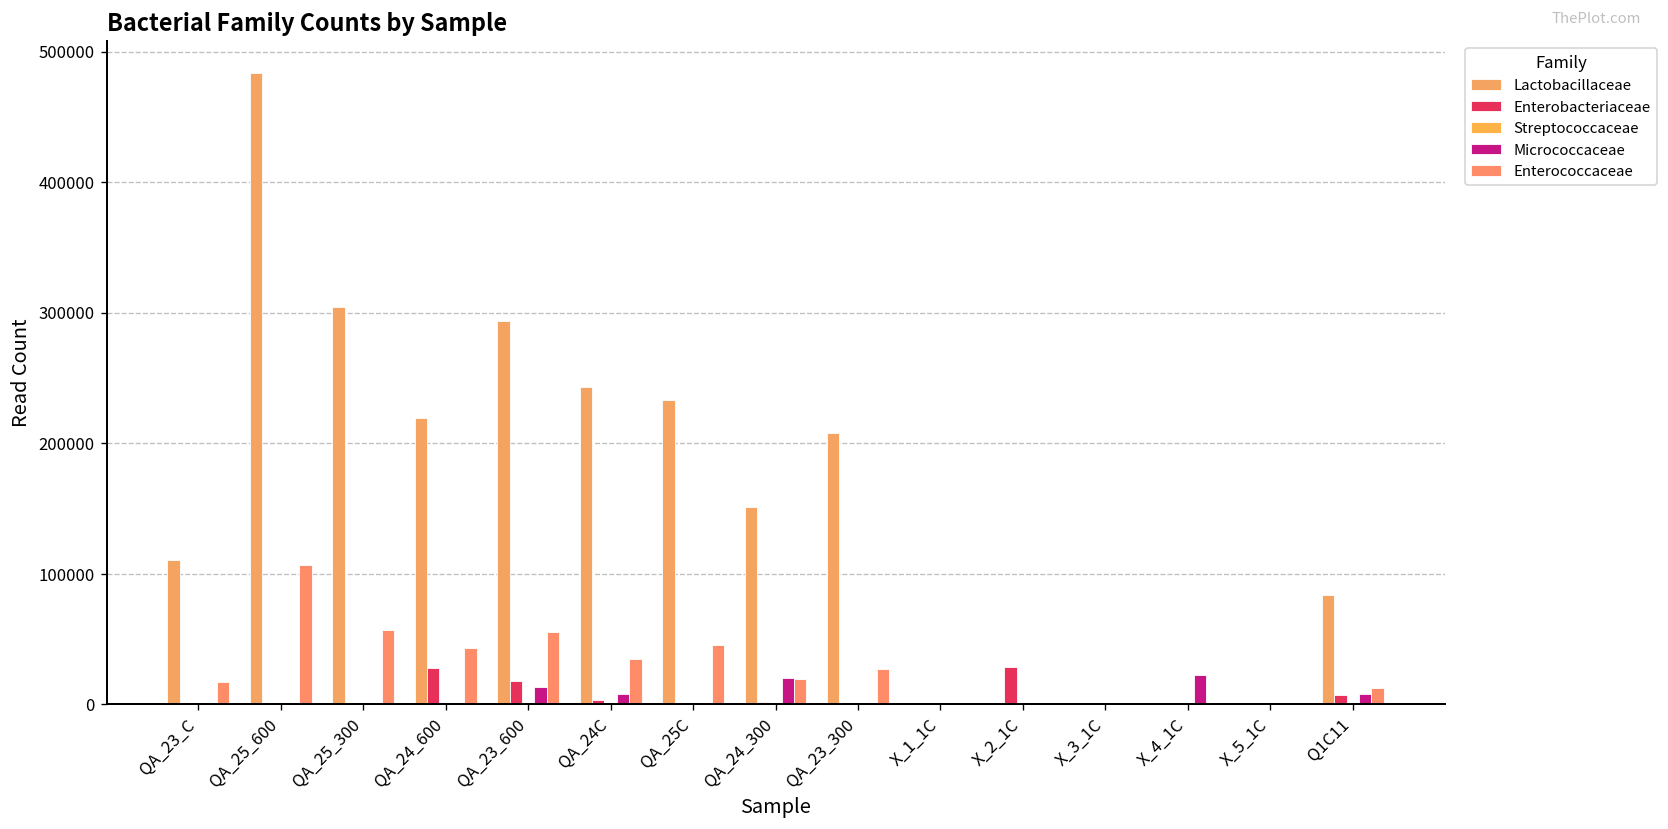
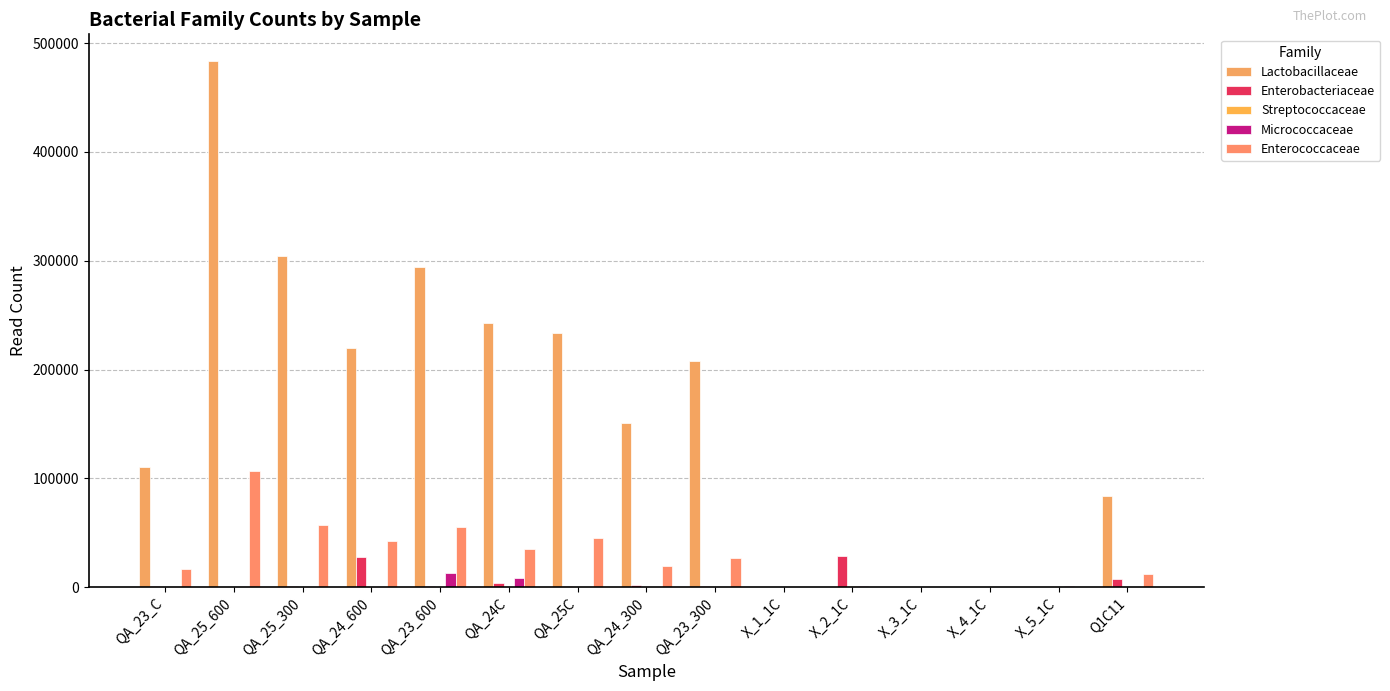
Enterobacteriaceae, QA_23_600: 18000 -> 1000
Micrococcaceae, QA_24_300: 21000 -> 0
Micrococcaceae, X_4_1C: 23000 -> 0
Micrococcaceae, Q1C11: 8000 -> 0
